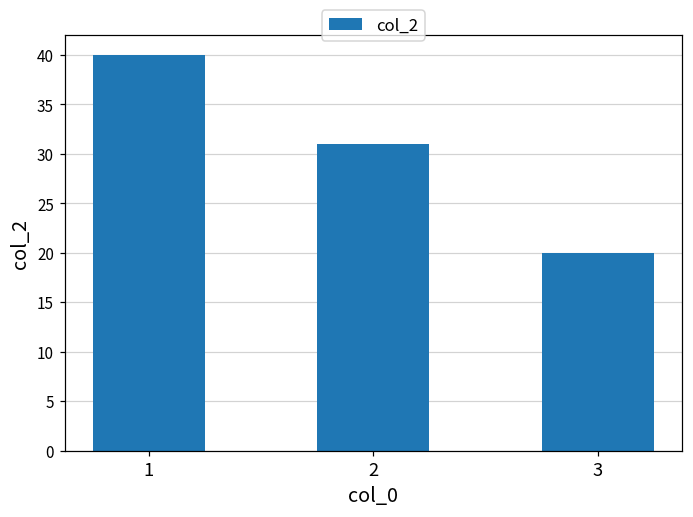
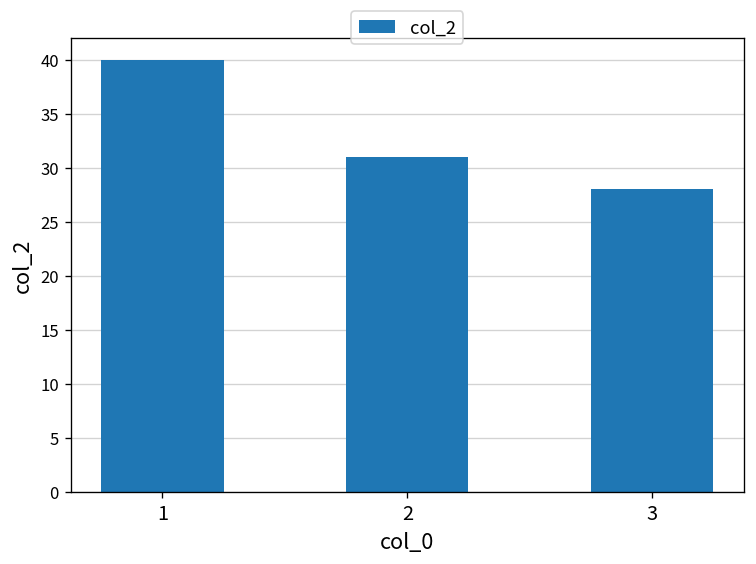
3: 20 -> 28
